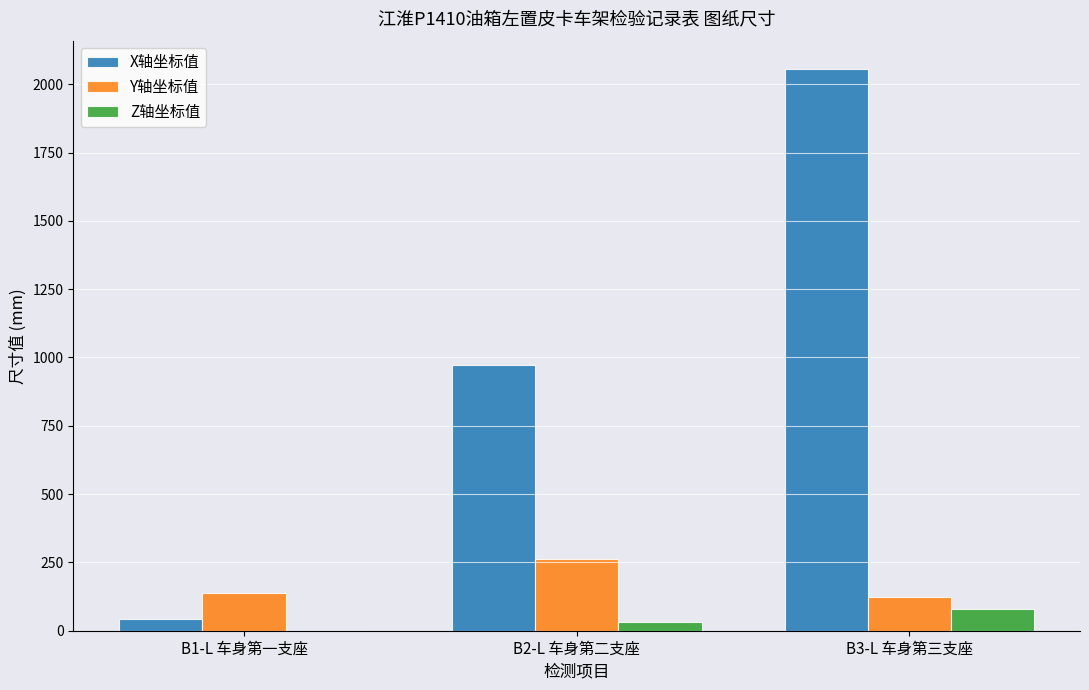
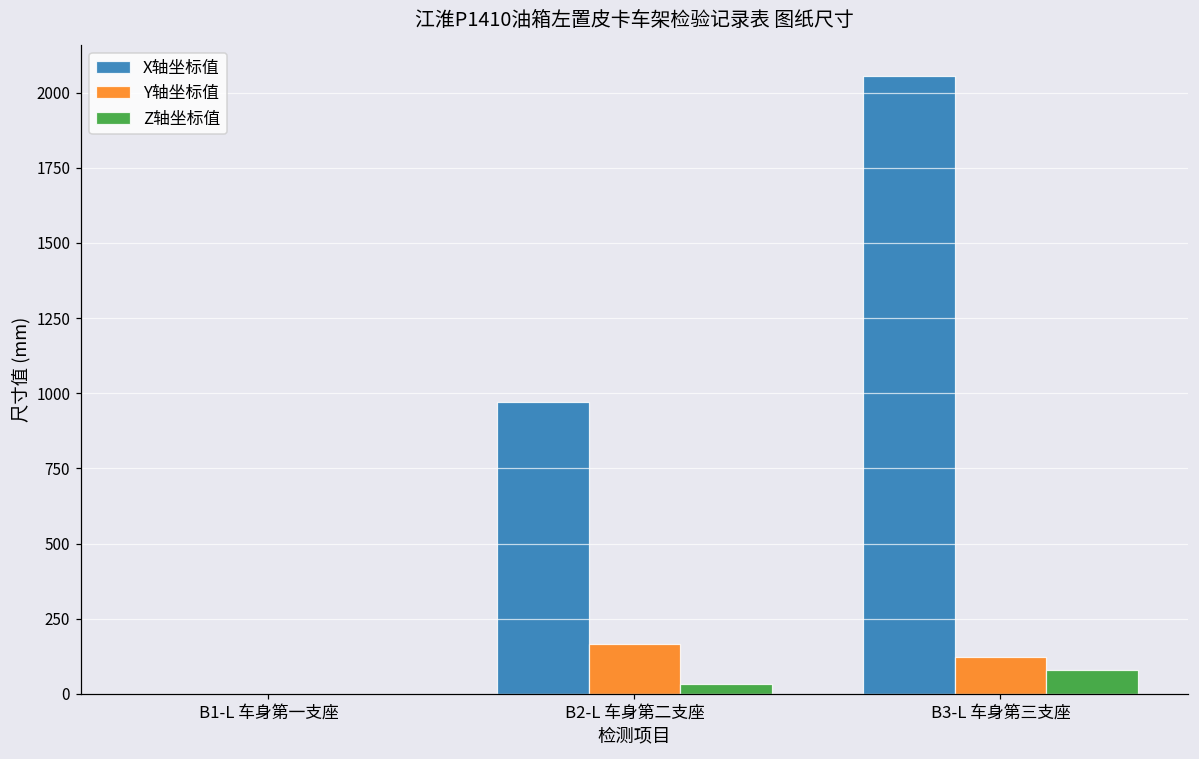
X轴坐标值, B1-L 车身第一支座: 40 -> 0
Y轴坐标值, B1-L 车身第一支座: 140 -> 0
Y轴坐标值, B2-L 车身第二支座: 260 -> 170
